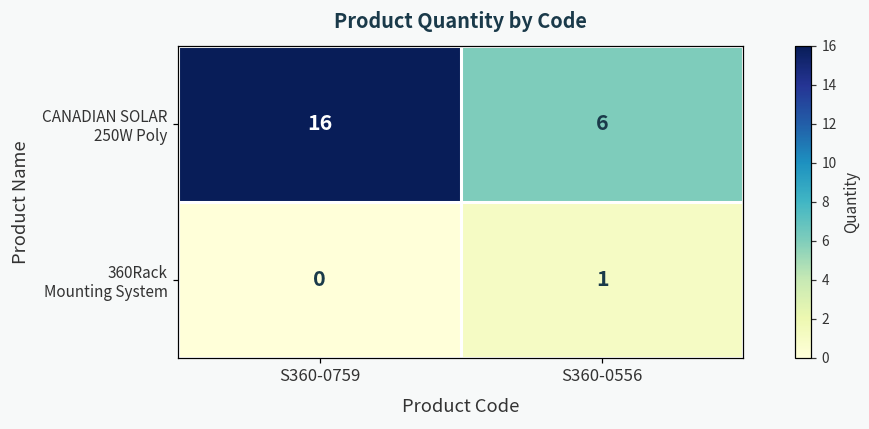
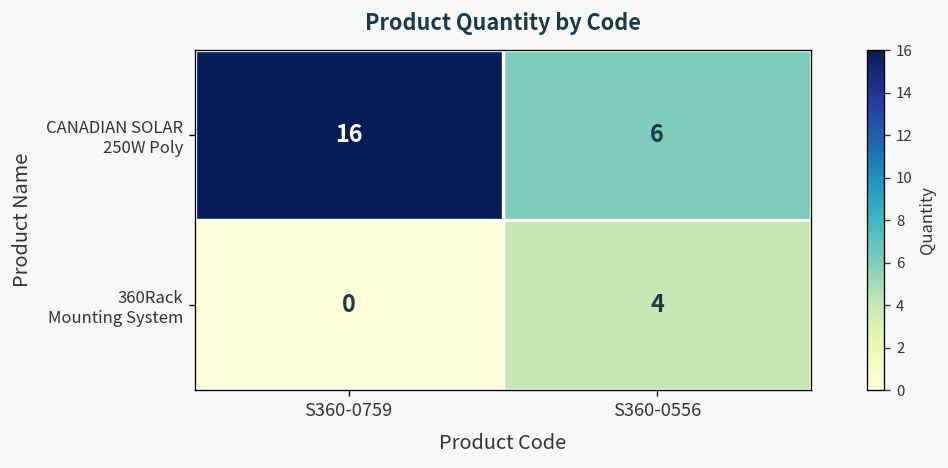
360Rack Mounting System, S360-0556: 1 -> 4
